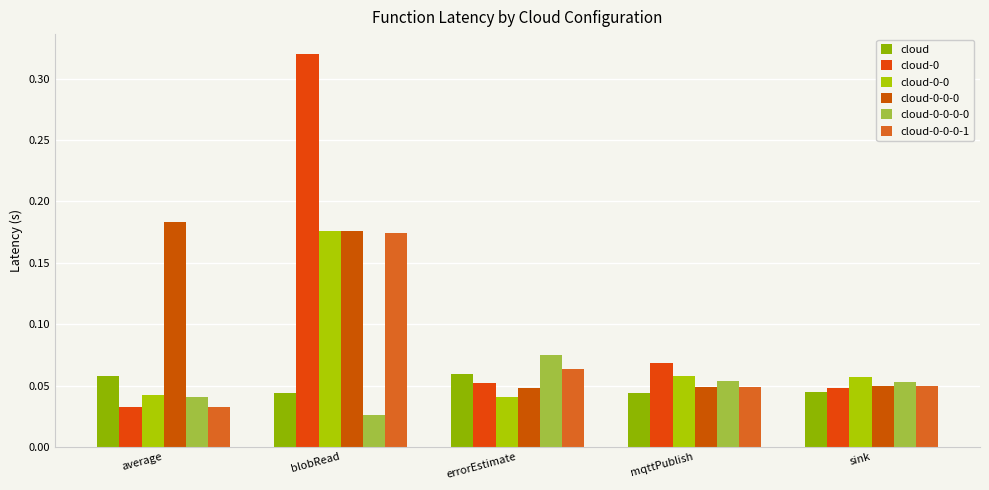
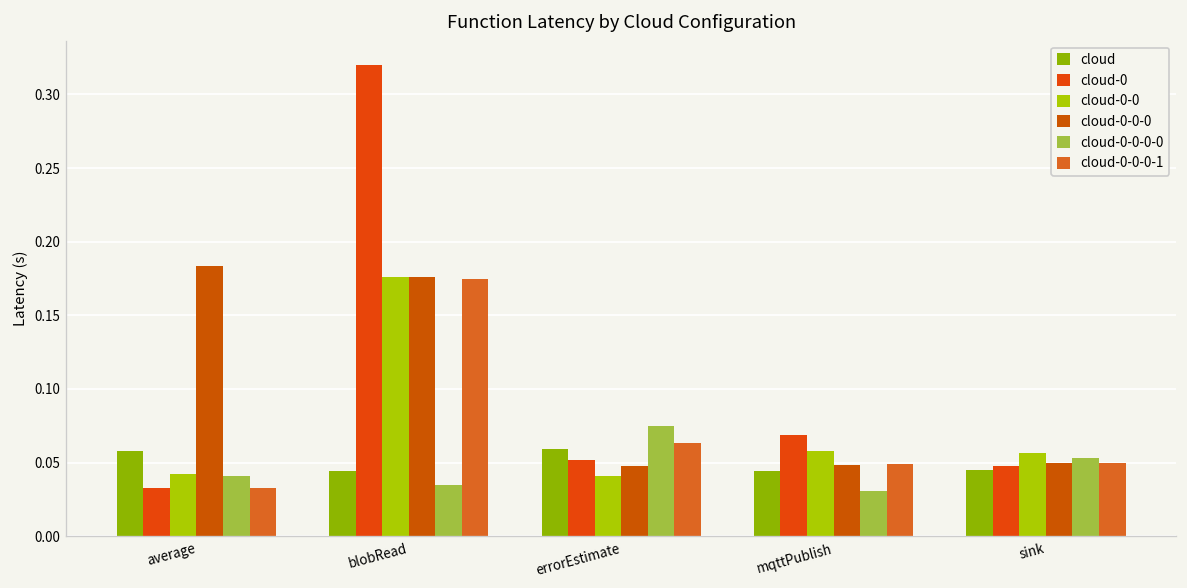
cloud-0-0-0-0, blobRead: 0.026 -> 0.035
cloud-0-0-0-0, mqttPublish: 0.054 -> 0.031
